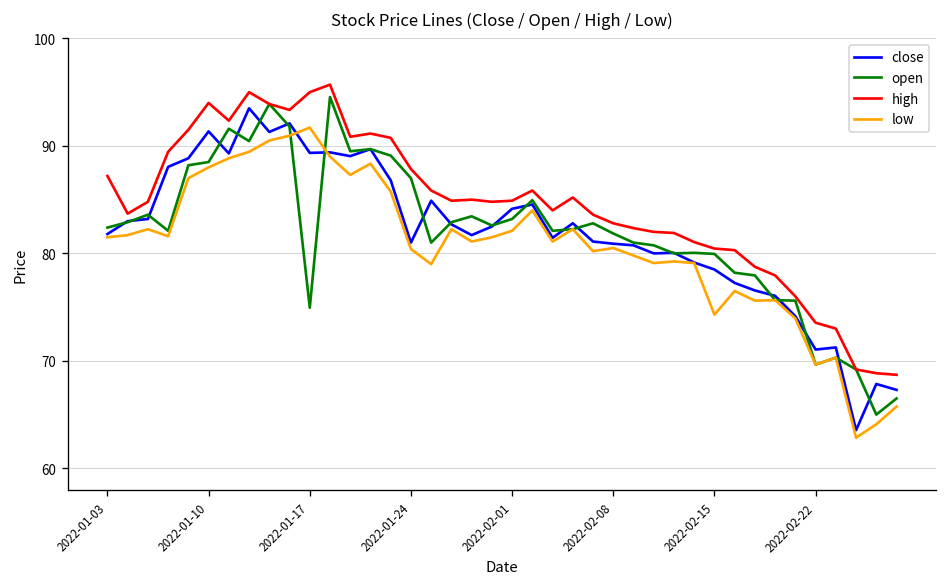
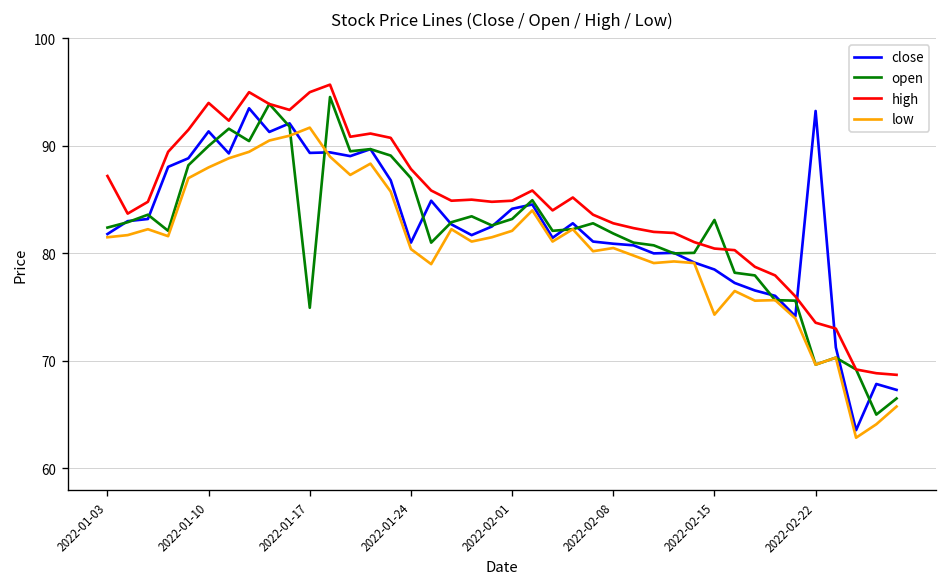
open, 2022-01-10: 89 -> 90
open, 2022-02-15: 80 -> 83
close, 2022-02-22: 71 -> 93
